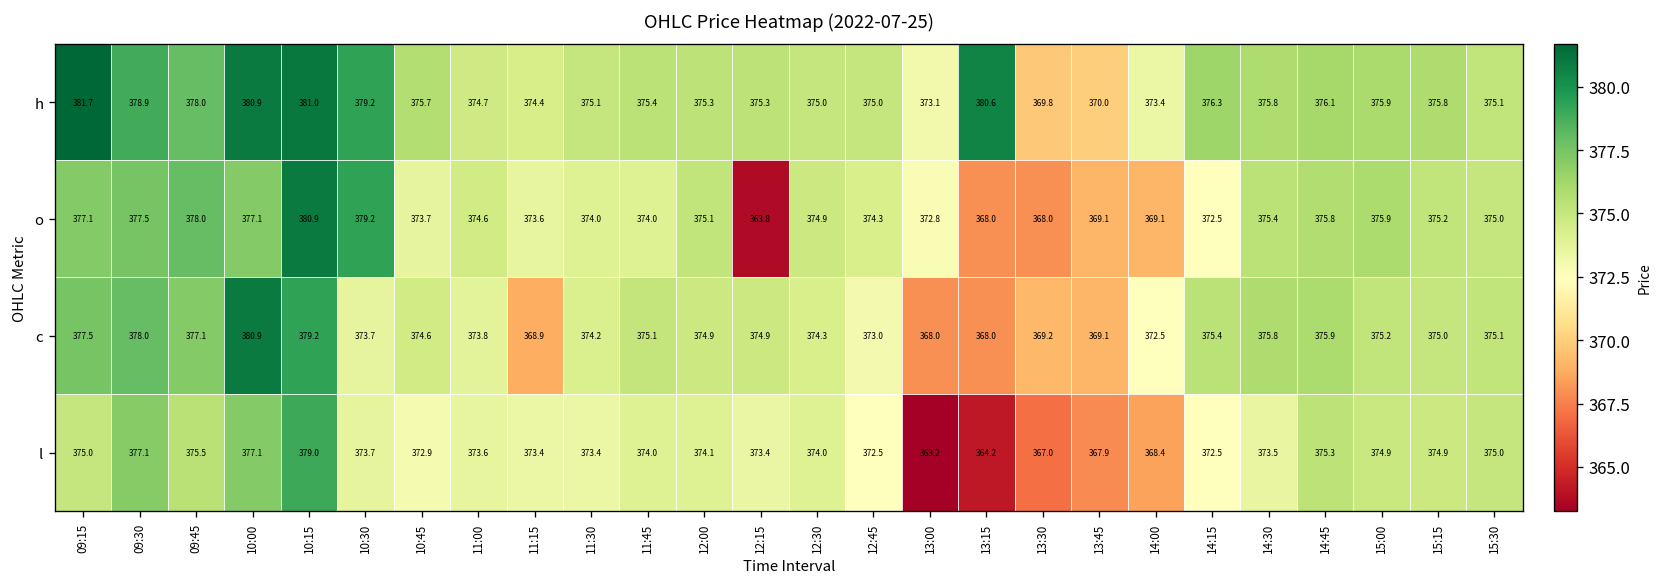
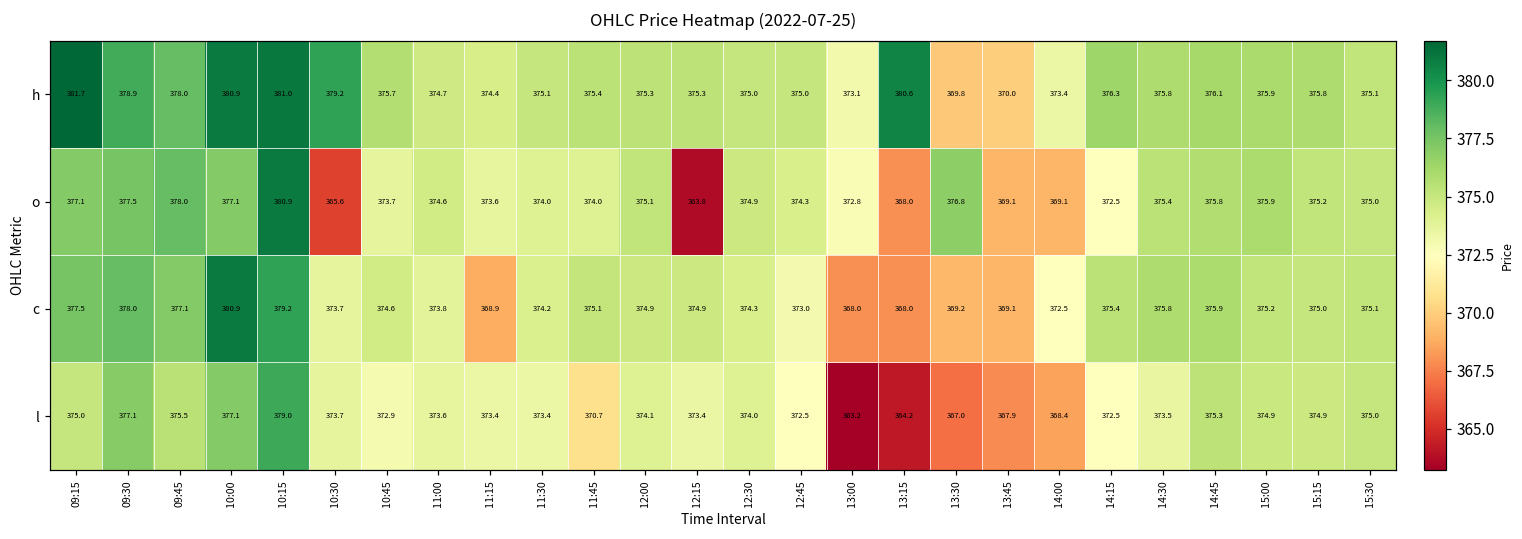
o, 10:30: 379.2 -> 365.6
o, 13:30: 368.0 -> 376.8
l, 11:45: 374.0 -> 370.7
